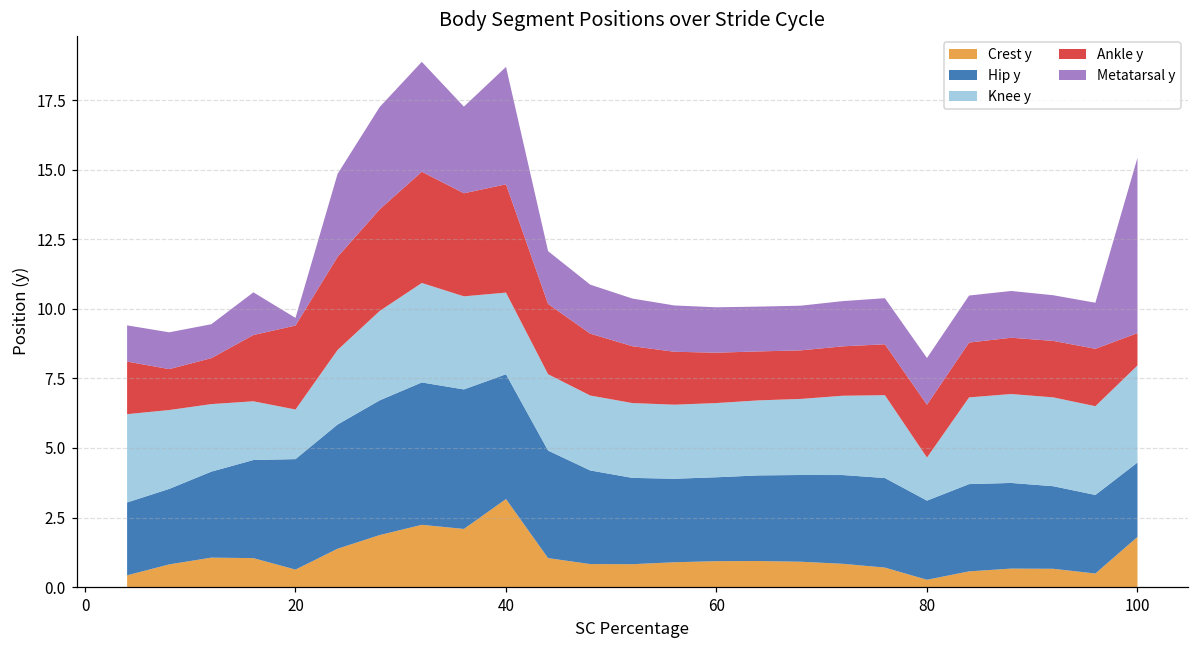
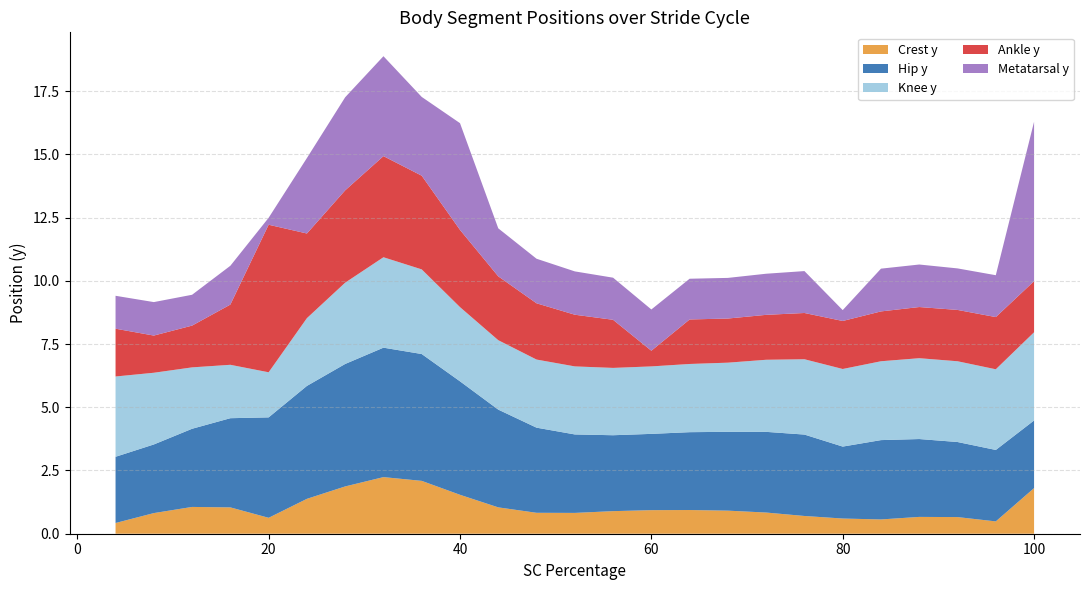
Ankle y, 20: 3.0 -> 5.8
Crest y, 40: 3.2 -> 1.5
Ankle y, 40: 3.9 -> 3.1
Ankle y, 60: 1.8 -> 0.6
Crest y, 80: 0.3 -> 0.6
Knee y, 80: 1.5 -> 3.1
Metatarsal y, 80: 1.7 -> 0.4
Ankle y, 100: 1.2 -> 2.0
